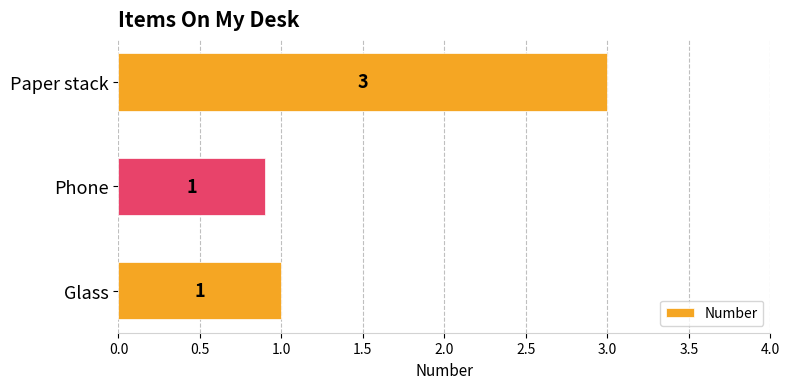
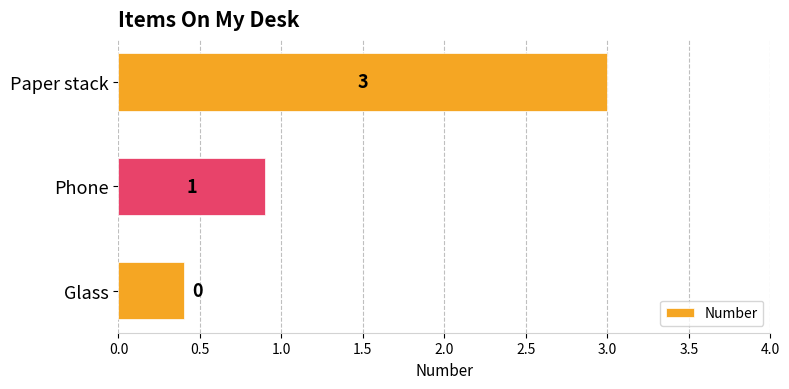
Glass: 1 -> 0
